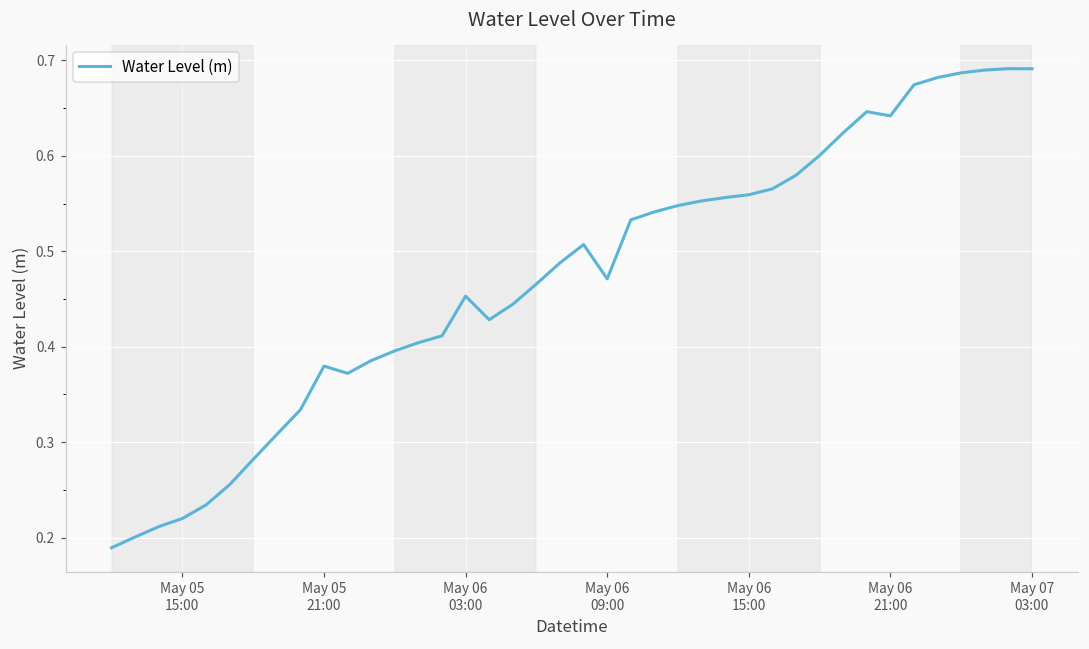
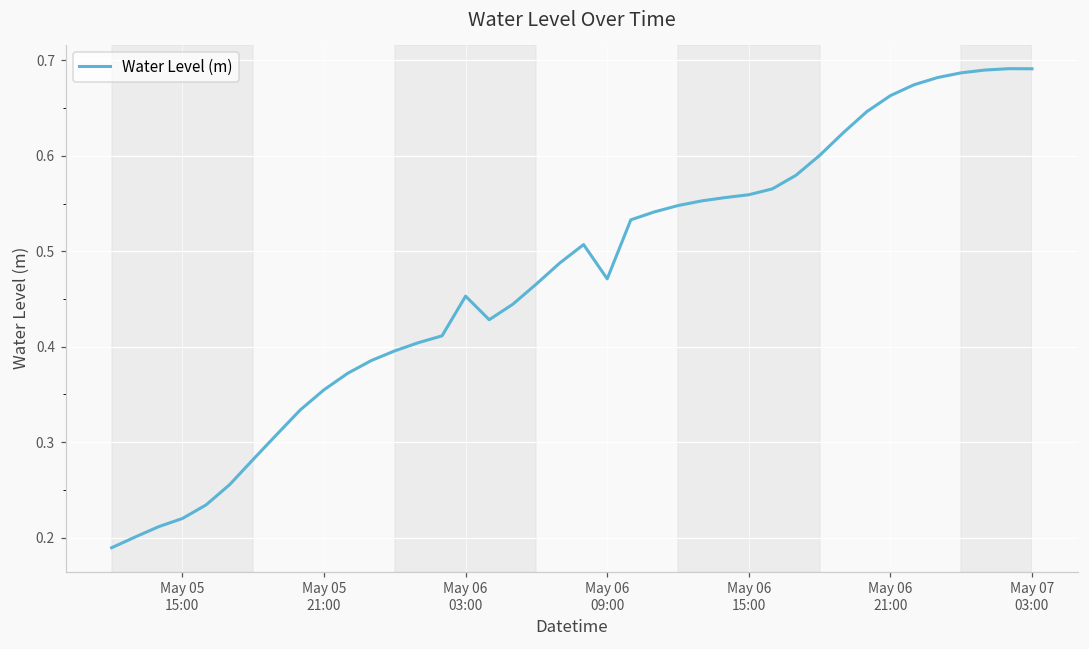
May 05 21:00: 0.38 -> 0.35
May 06 21:00: 0.64 -> 0.66
